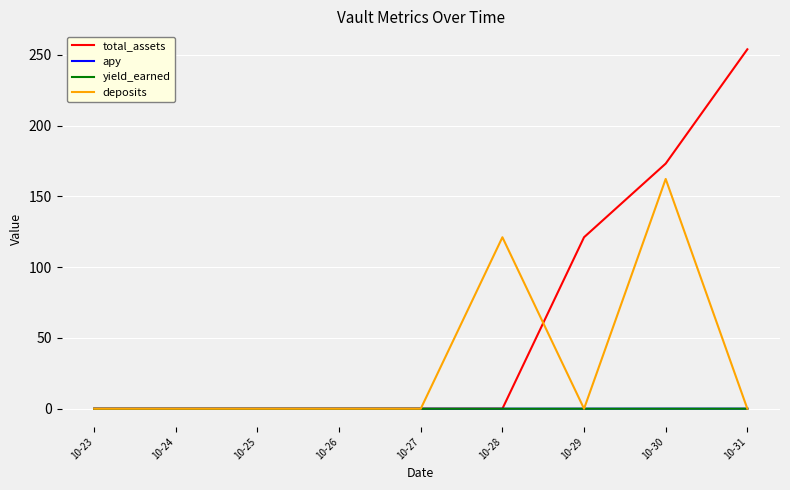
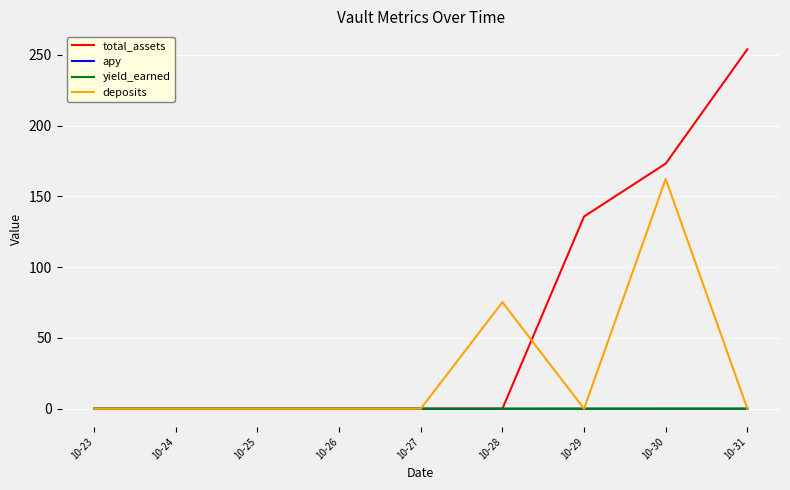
deposits, 10-28: 121 -> 75
total_assets, 10-29: 121 -> 136
